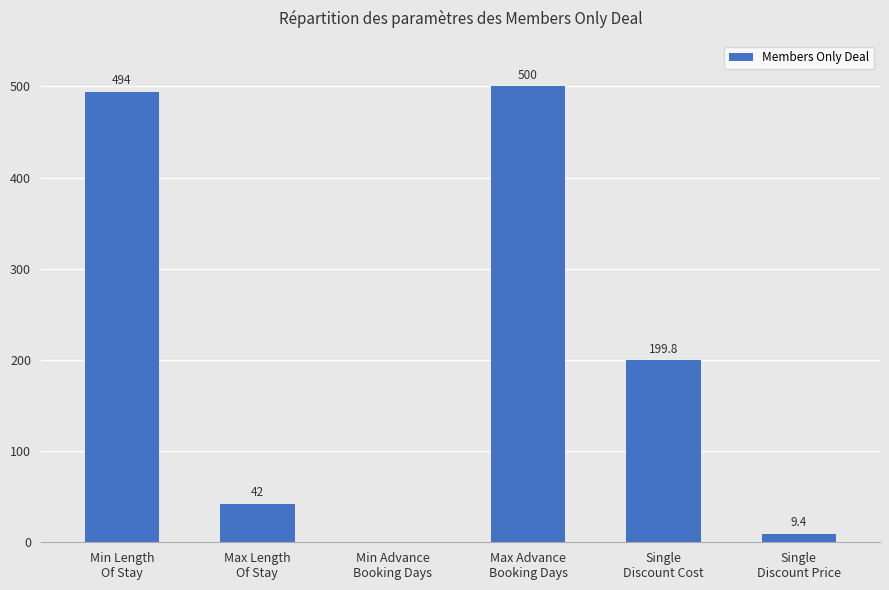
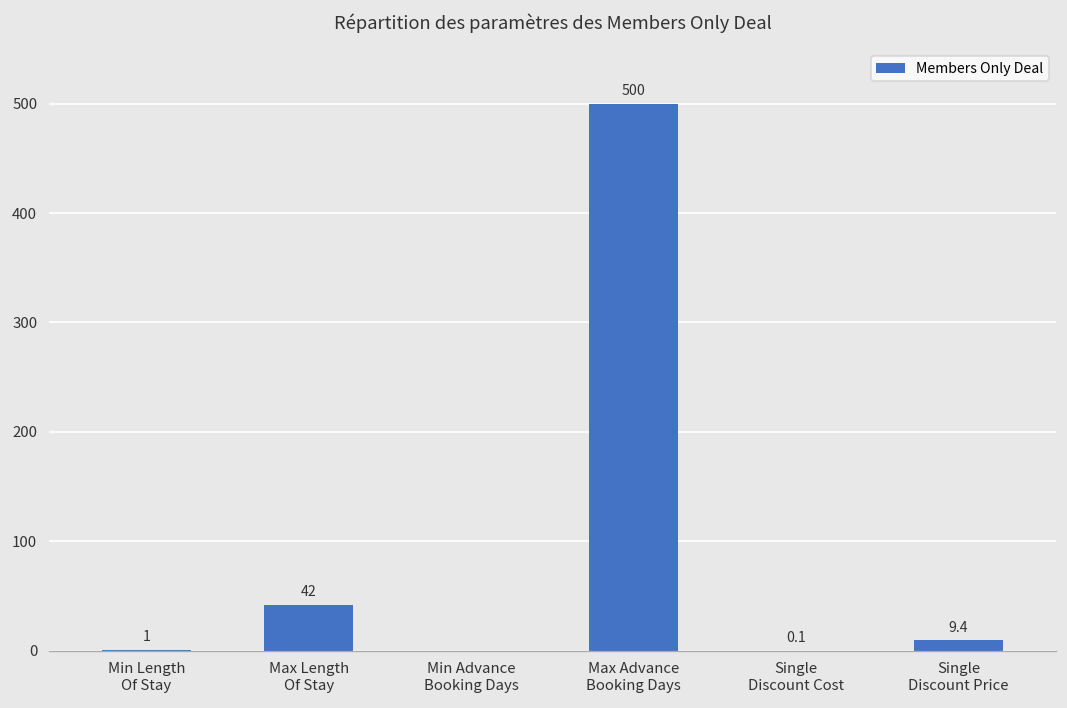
Min Length Of Stay: 494 -> 1
Single Discount Cost: 199.8 -> 0.1
